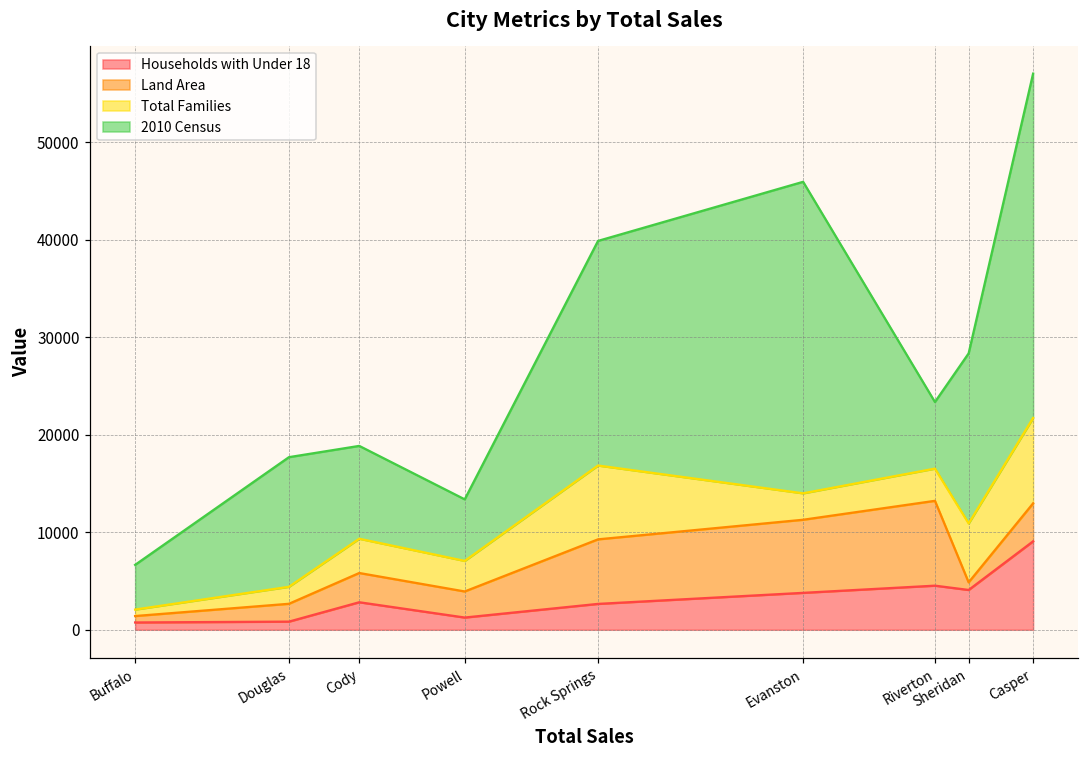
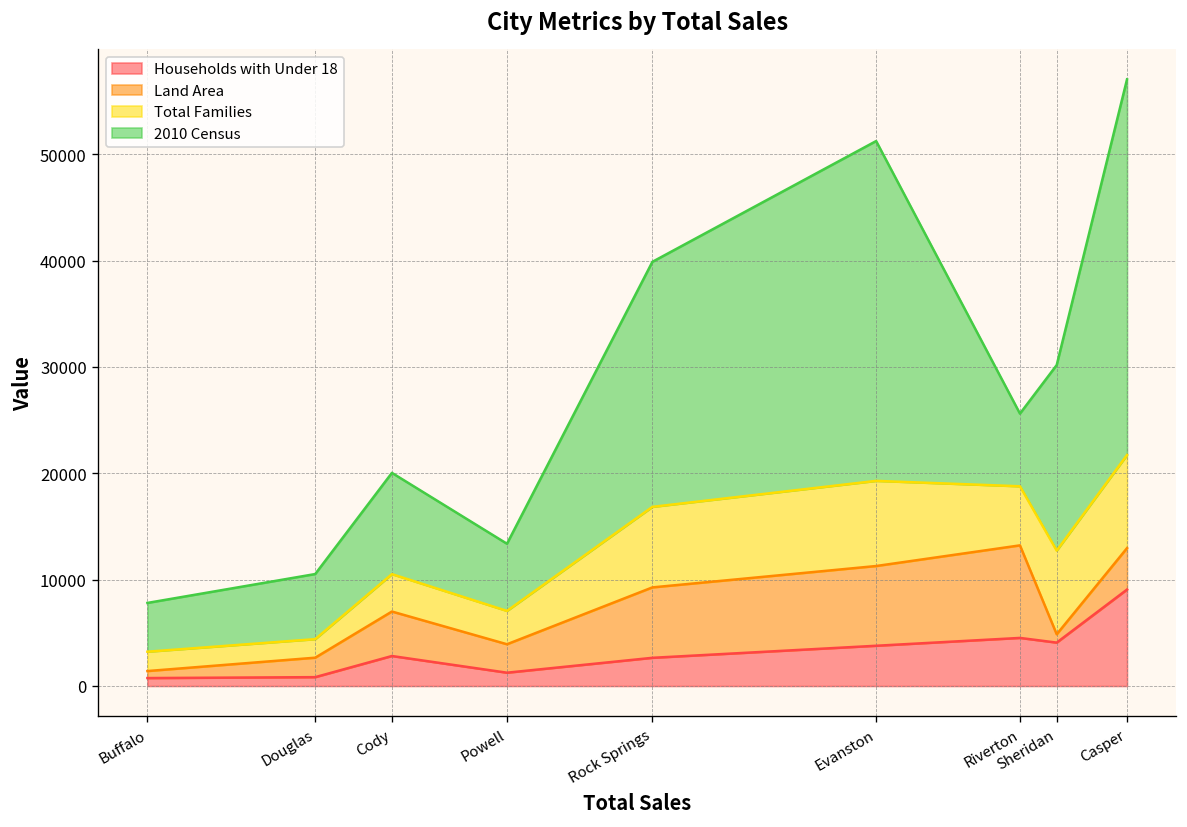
Total Families, Buffalo: 1000 -> 2000
2010 Census, Douglas: 13000 -> 6000
Land Area, Cody: 3000 -> 4000
Total Families, Evanston: 3000 -> 8000
Total Families, Riverton: 3000 -> 6000
Total Families, Sheridan: 6000 -> 8000
